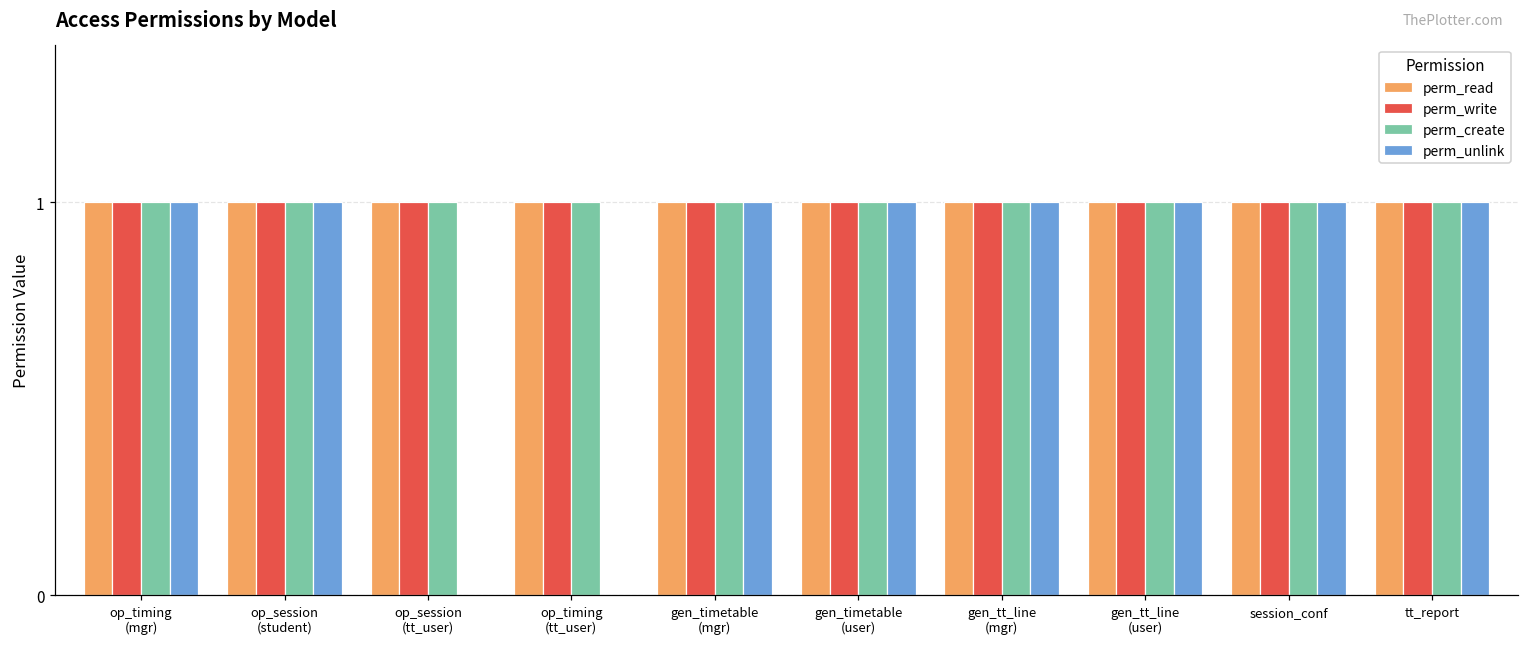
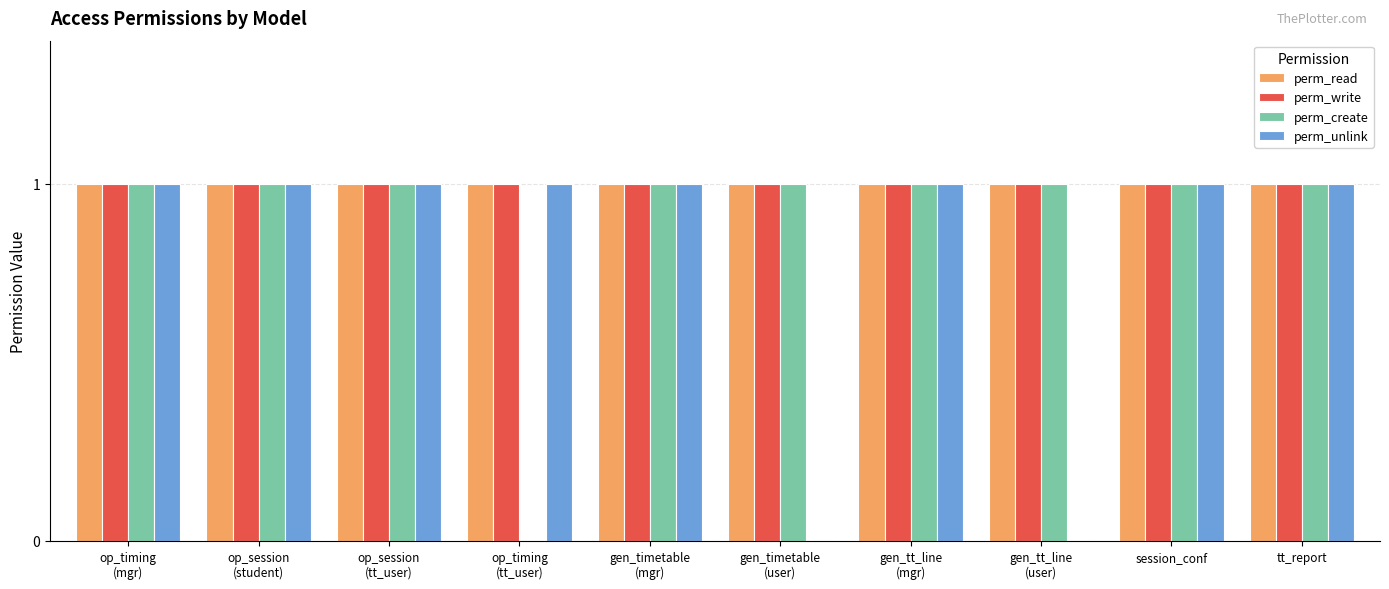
perm_unlink, op_session (tt_user): 0 -> 1
perm_create, op_timing (tt_user): 1 -> 0
perm_unlink, op_timing (tt_user): 0 -> 1
perm_unlink, gen_timetable (user): 1 -> 0
perm_unlink, gen_tt_line (user): 1 -> 0
